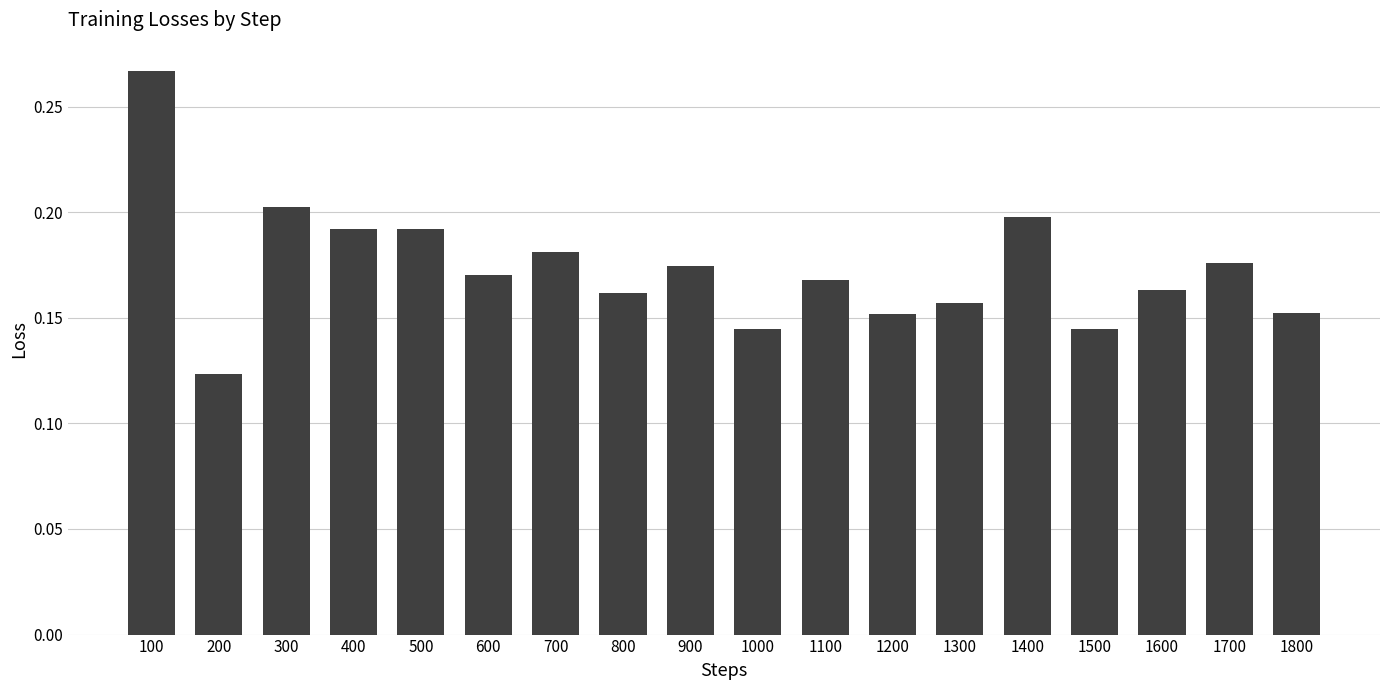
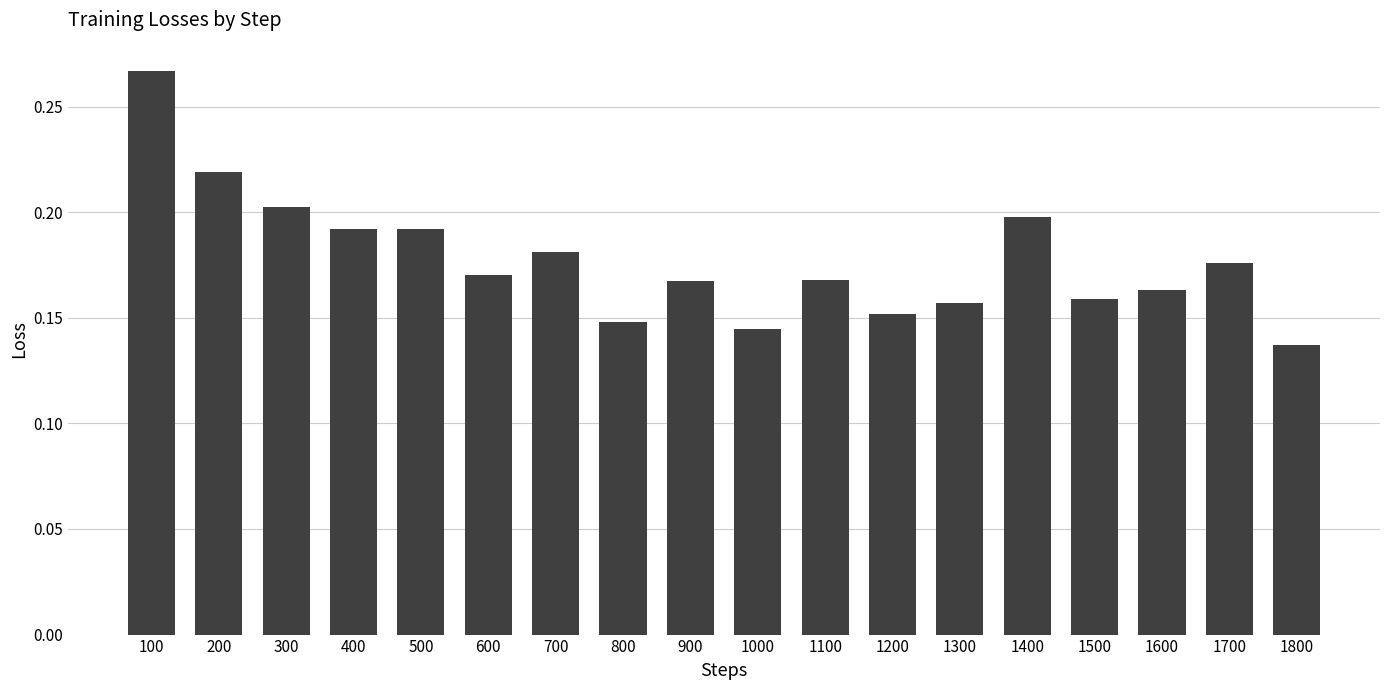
200: 0.124 -> 0.219
800: 0.162 -> 0.148
900: 0.175 -> 0.168
1500: 0.145 -> 0.159
1800: 0.152 -> 0.137
